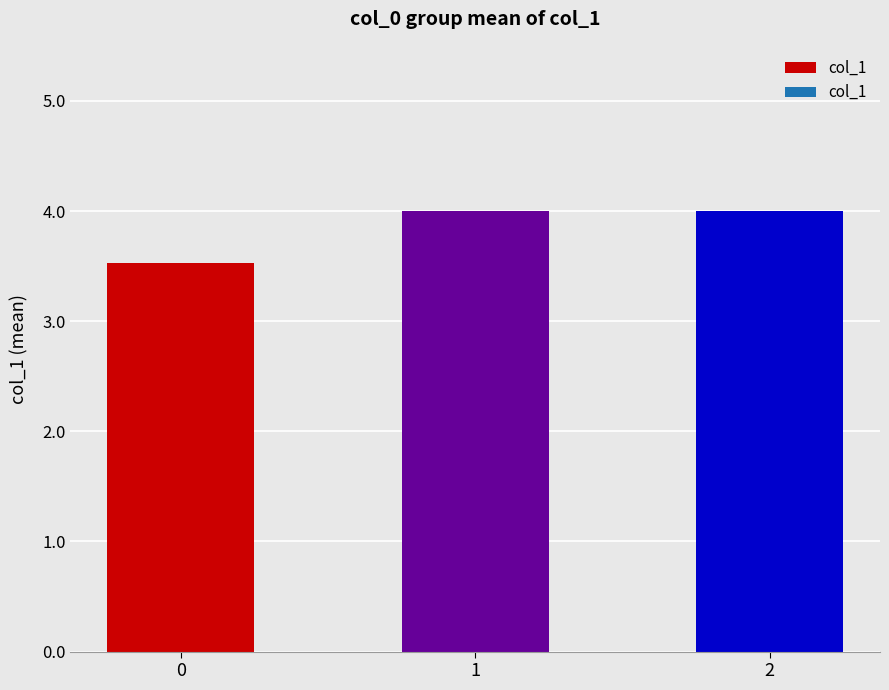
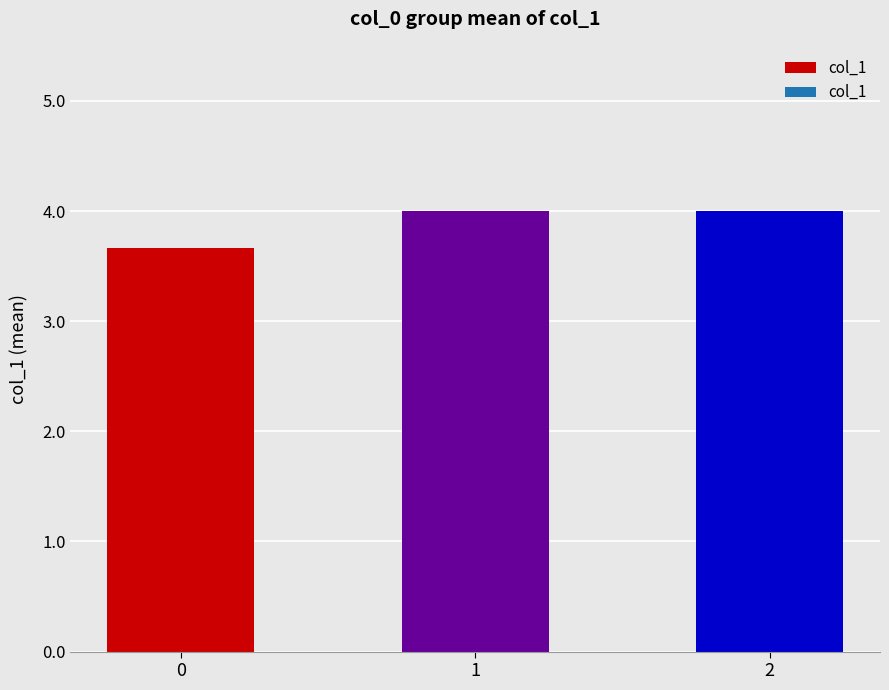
0: 3.53 -> 3.67
